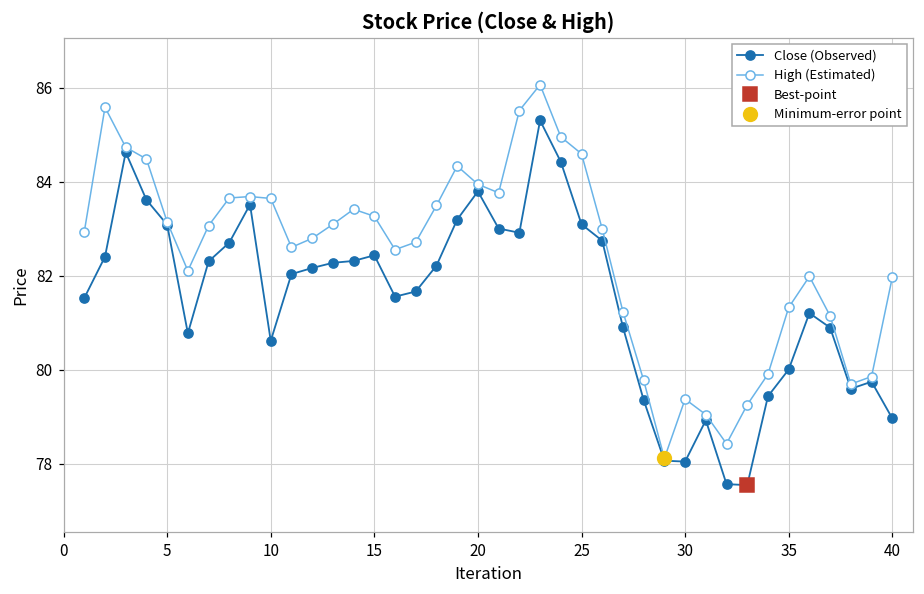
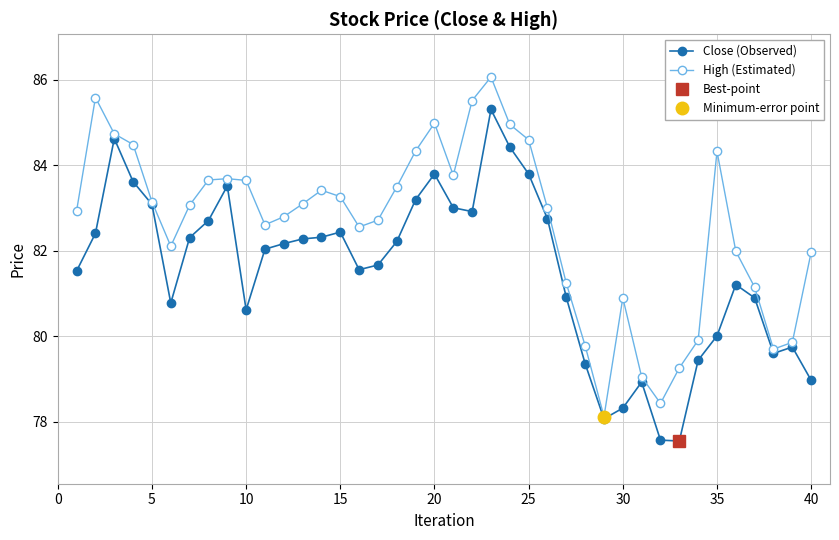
High (Estimated), 20: 84.0 -> 85.0
Close (Observed), 25: 83.1 -> 83.8
Close (Observed), 30: 78.1 -> 78.3
High (Estimated), 30: 79.4 -> 80.9
High (Estimated), 35: 81.3 -> 84.3
